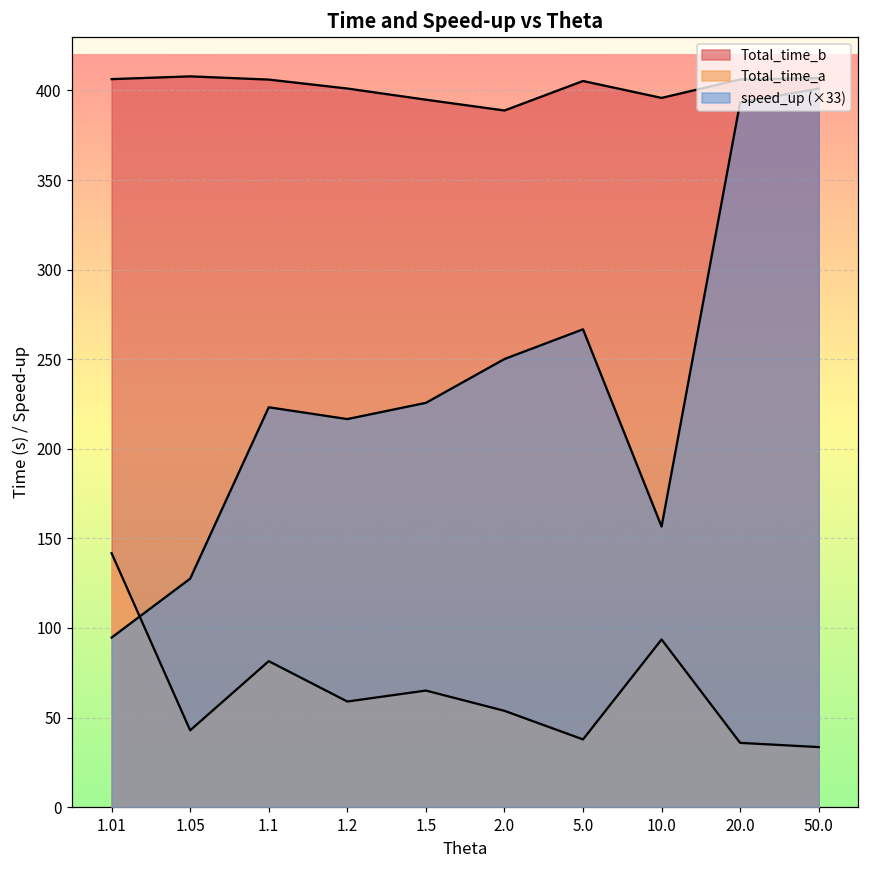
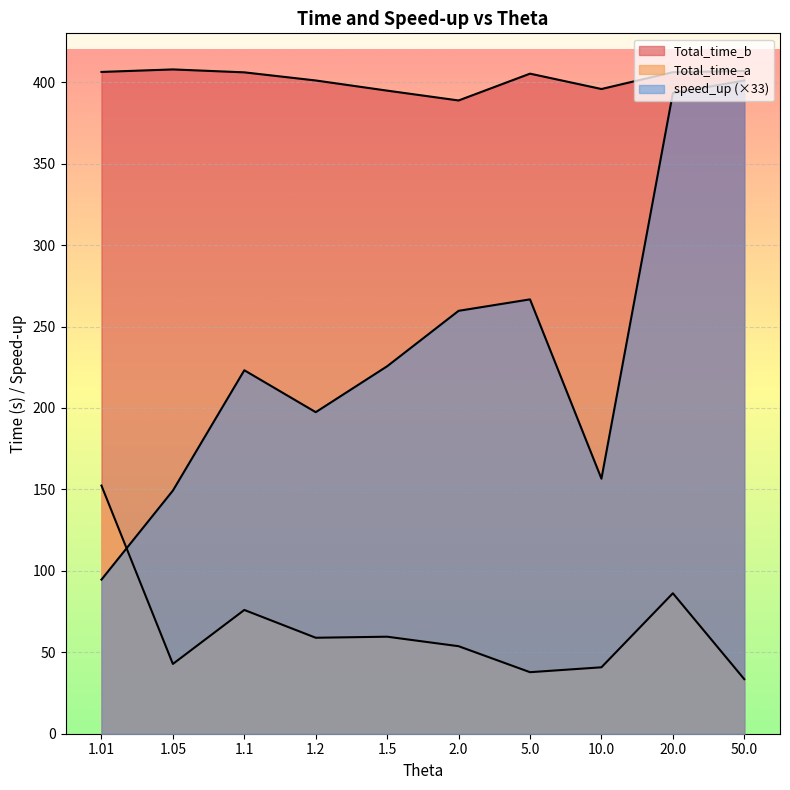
Total_time_a, 1.01: 142 -> 152
speed_up (×33), 1.05: 128 -> 149
Total_time_a, 1.1: 81 -> 76
speed_up (×33), 1.2: 217 -> 197
Total_time_a, 1.5: 65 -> 60
speed_up (×33), 2.0: 250 -> 260
Total_time_a, 10.0: 94 -> 41
Total_time_a, 20.0: 36 -> 86
